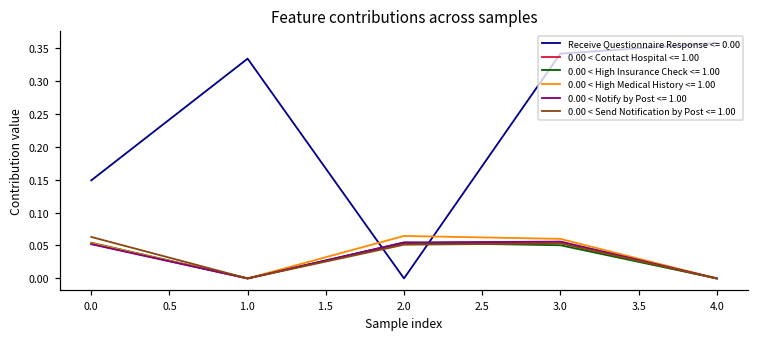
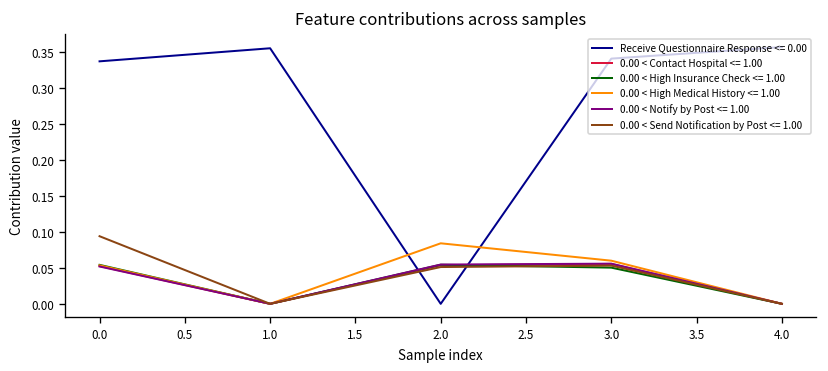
Receive Questionnaire Response <= 0.00, 0.0: 0.15 -> 0.34
0.00 < Send Notification by Post <= 1.00, 0.0: 0.06 -> 0.09
Receive Questionnaire Response <= 0.00, 1.0: 0.33 -> 0.36
0.00 < High Medical History <= 1.00, 2.0: 0.06 -> 0.08
